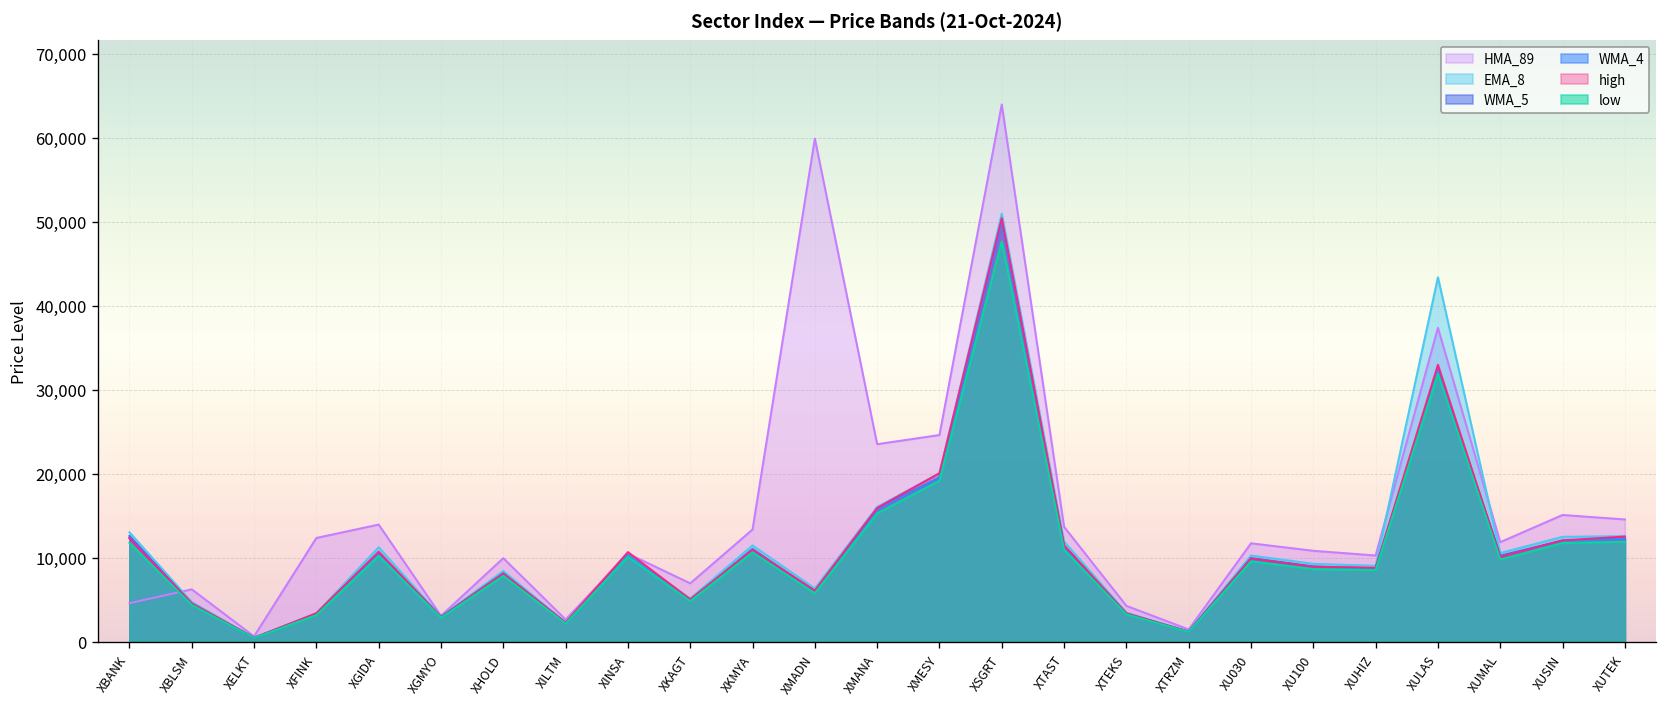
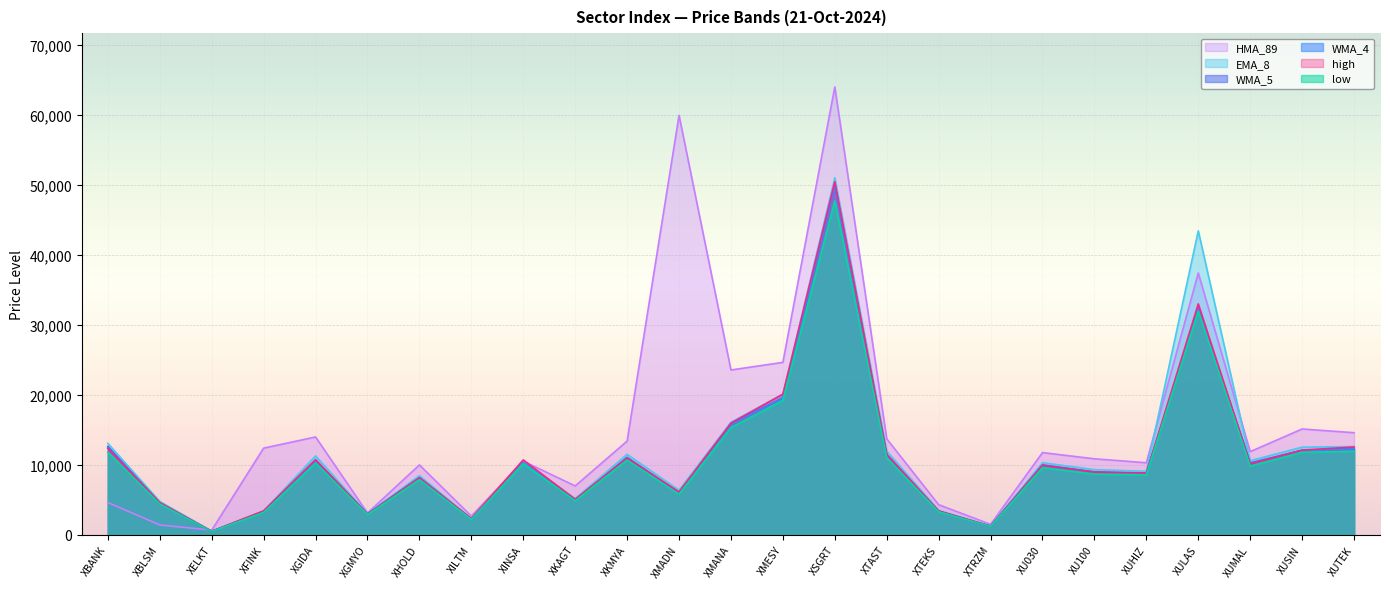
HMA_89, XBLSM: 6,000 -> 1,000
